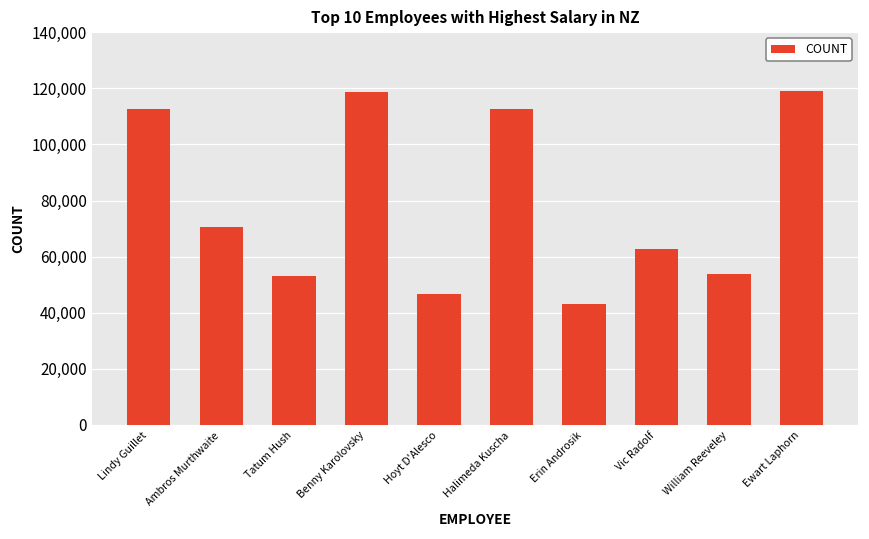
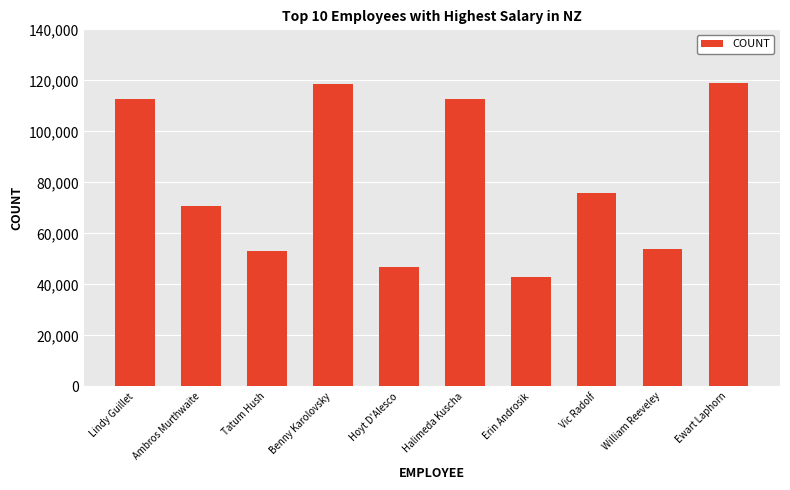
Vic Radolf: 63,000 -> 76,000
